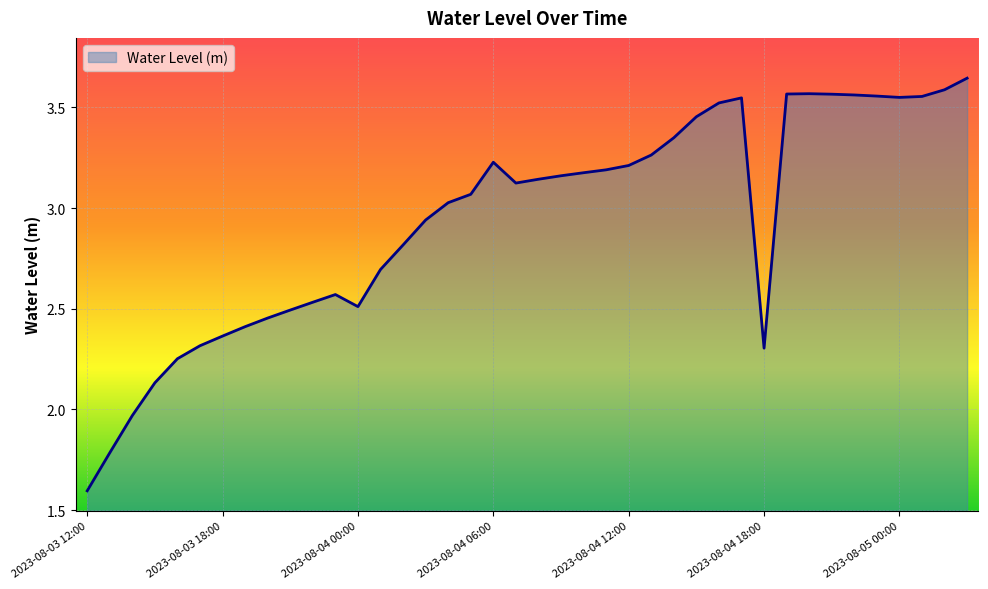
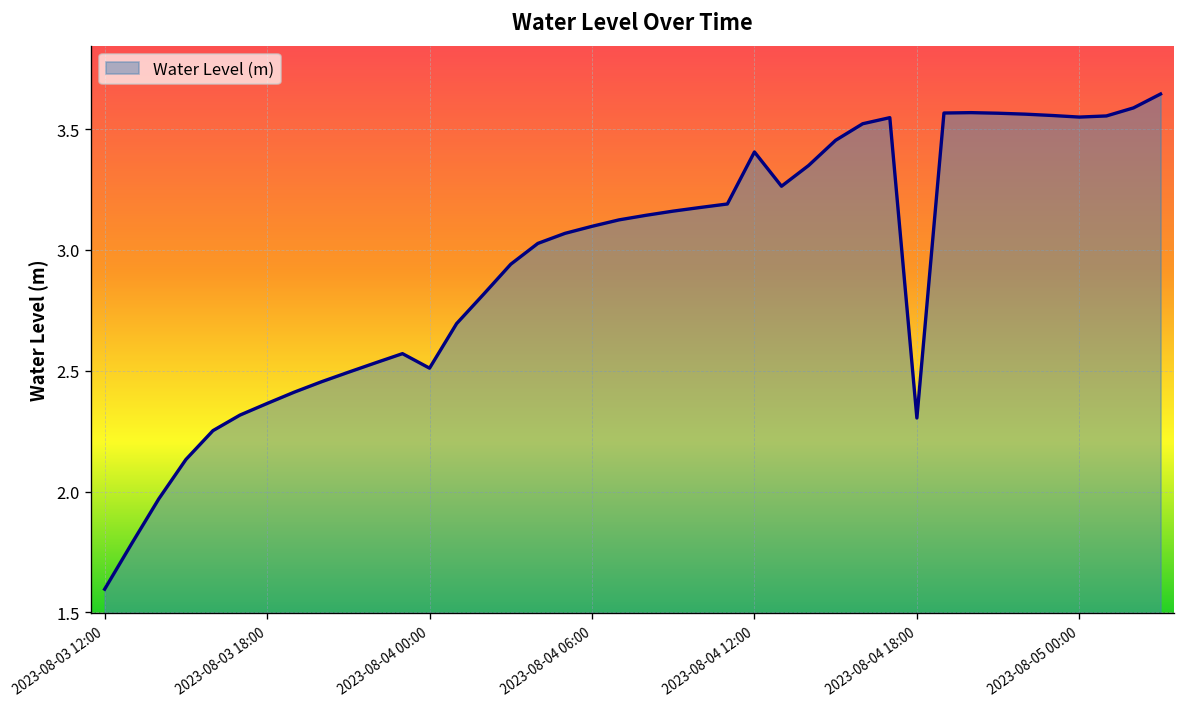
2023-08-04 06:00: 3.23 -> 3.10
2023-08-04 12:00: 3.21 -> 3.41
